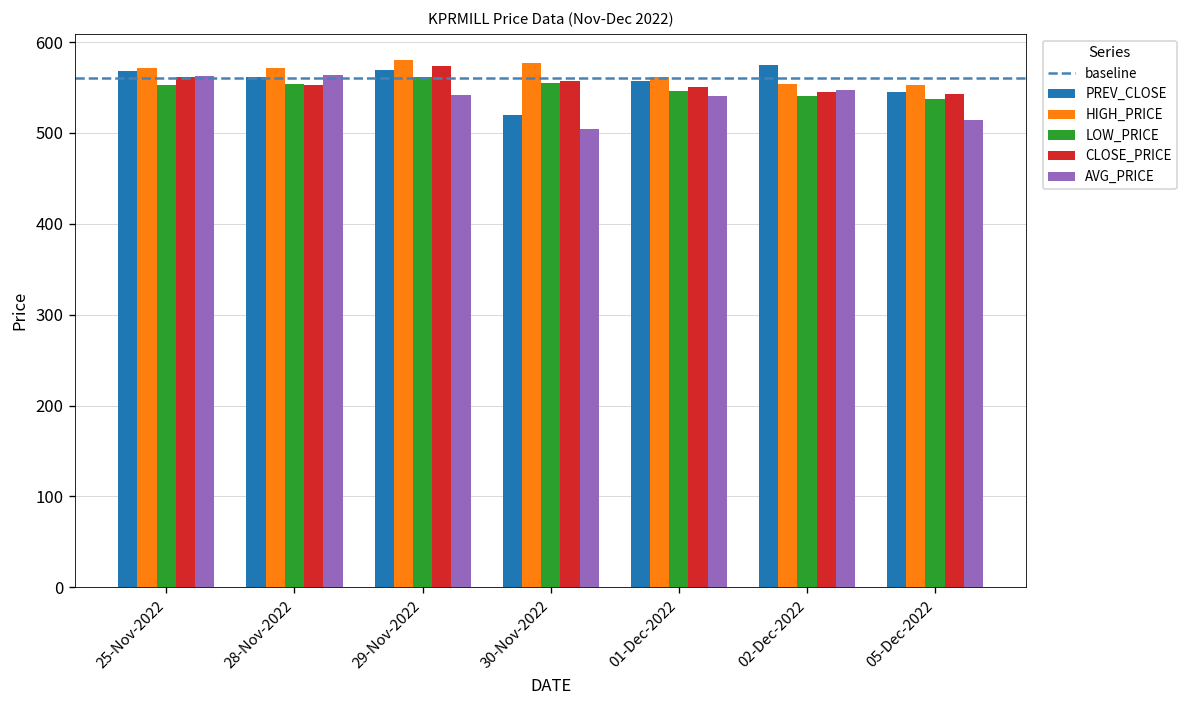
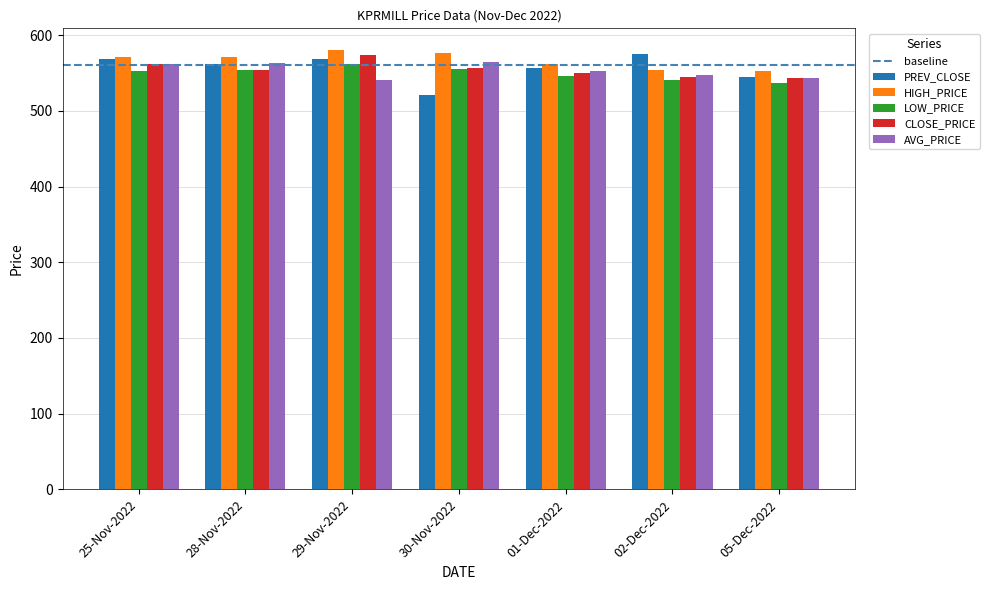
AVG_PRICE, 30-Nov-2022: 500 -> 560
AVG_PRICE, 01-Dec-2022: 540 -> 550
AVG_PRICE, 05-Dec-2022: 510 -> 540
